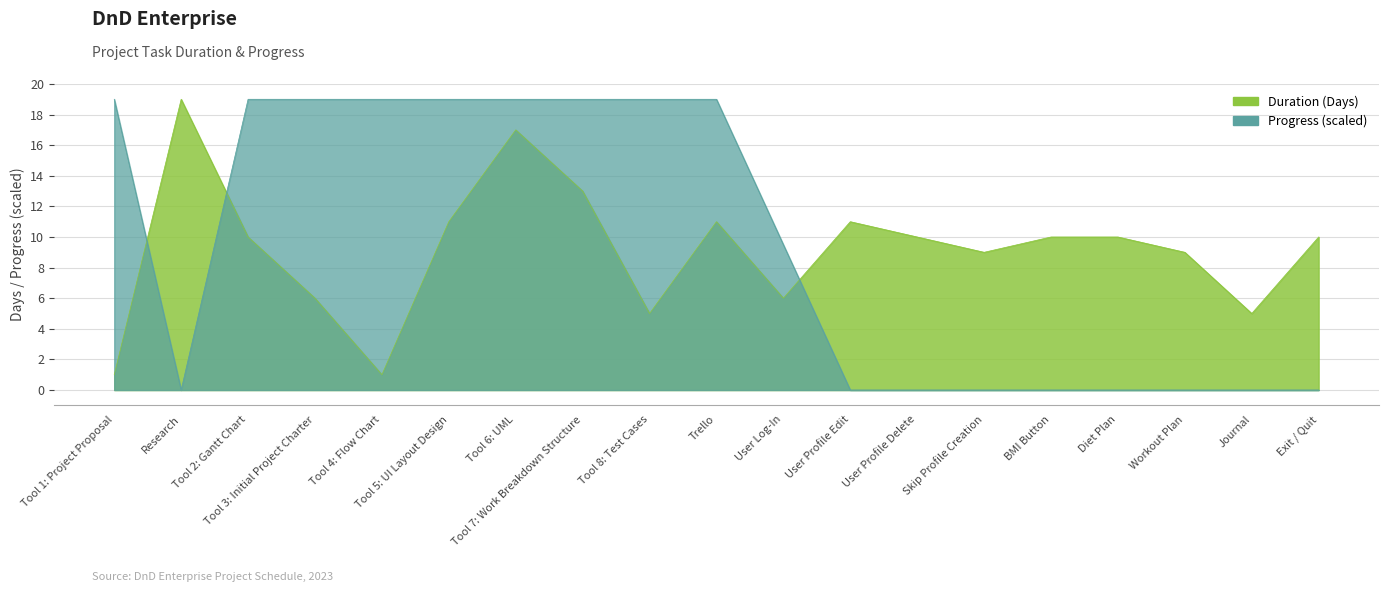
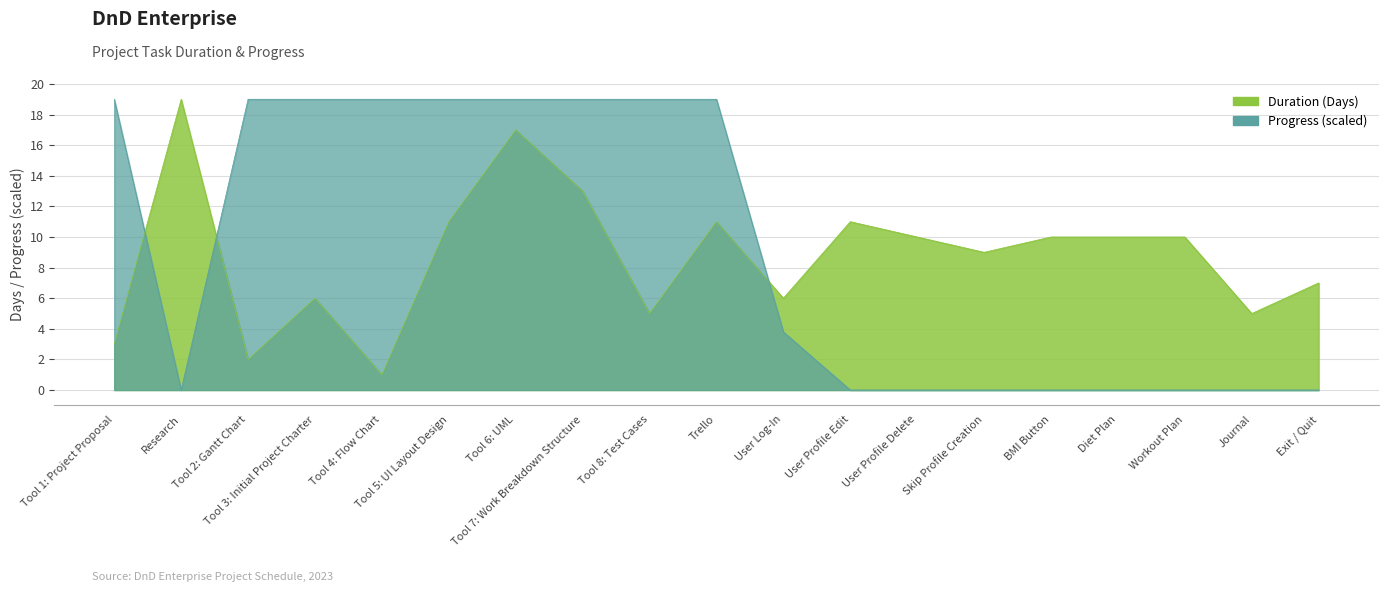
Duration (Days), Tool 1: Project Proposal: 1 -> 3
Duration (Days), Tool 2: Gantt Chart: 10 -> 2
Progress (scaled), User Log-In: 9.5 -> 3.8
Duration (Days), Workout Plan: 9 -> 10
Duration (Days), Exit / Quit: 10 -> 7
